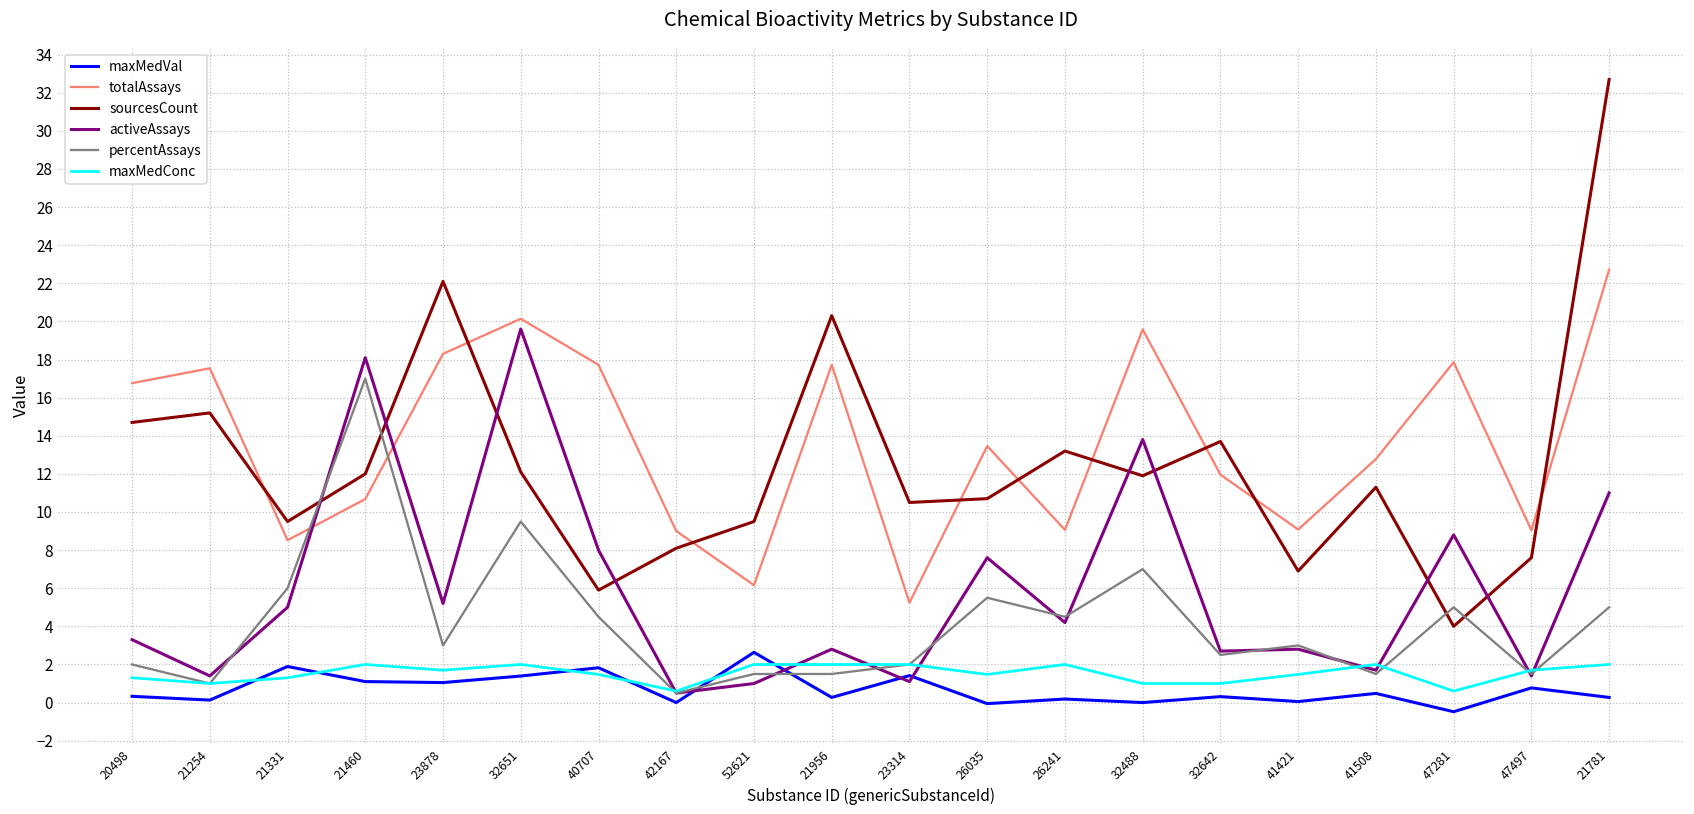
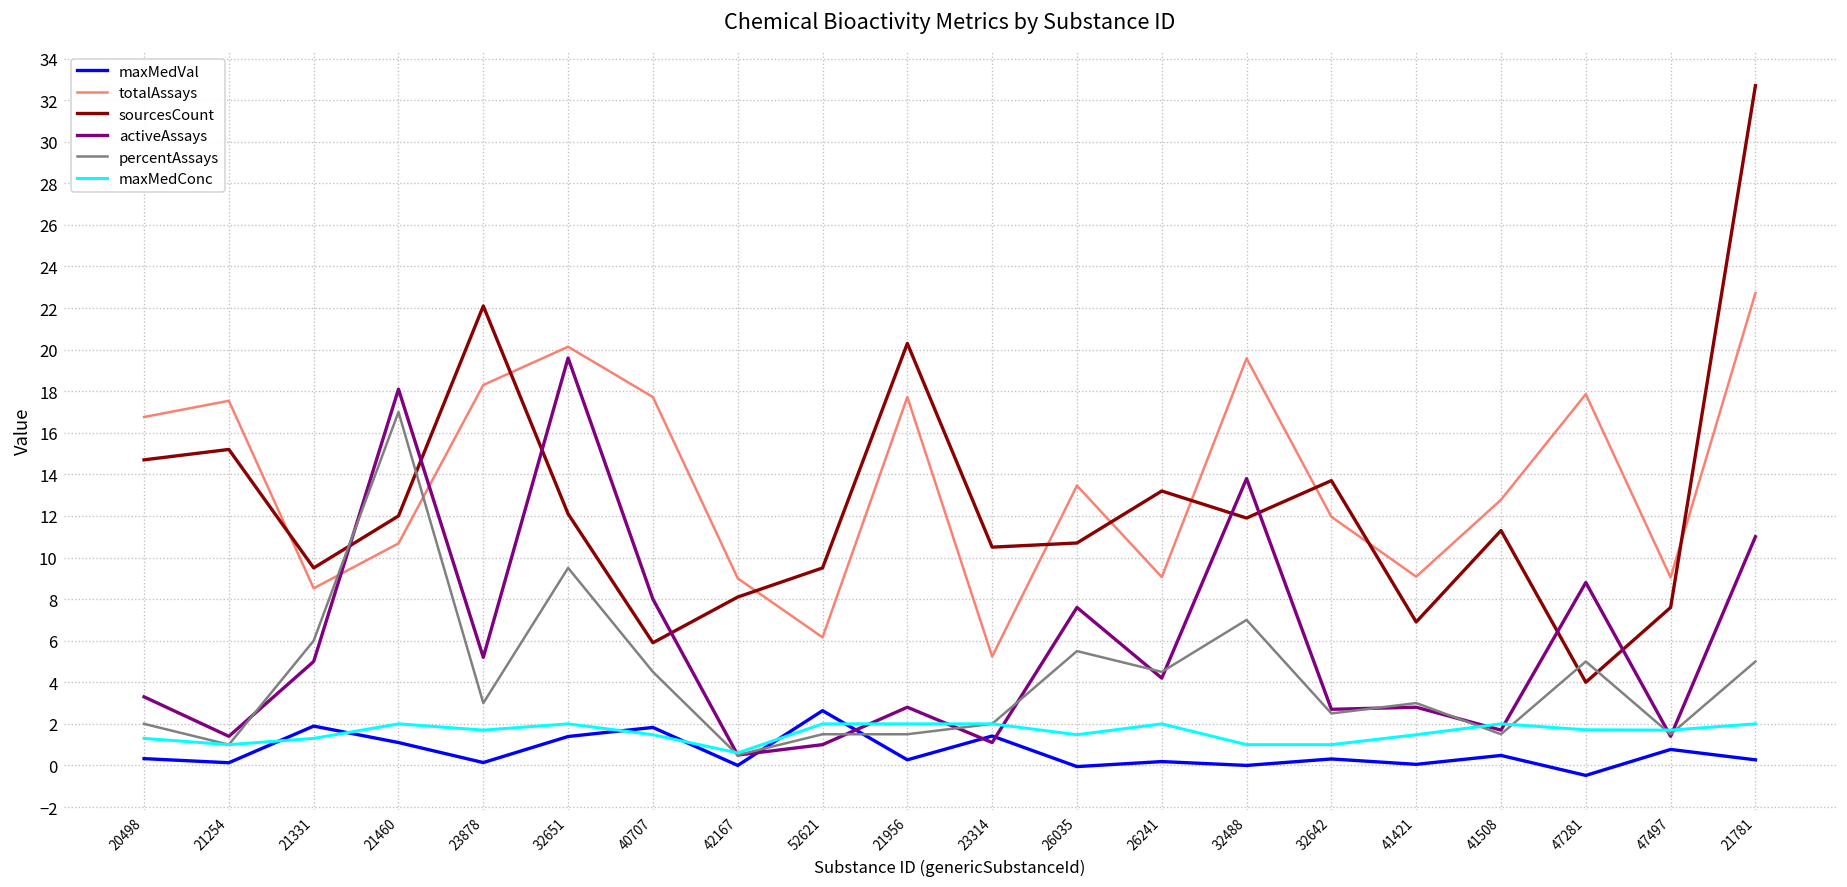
maxMedVal, 23878: 1.0 -> 0.1
maxMedConc, 47281: 0.6 -> 1.7
